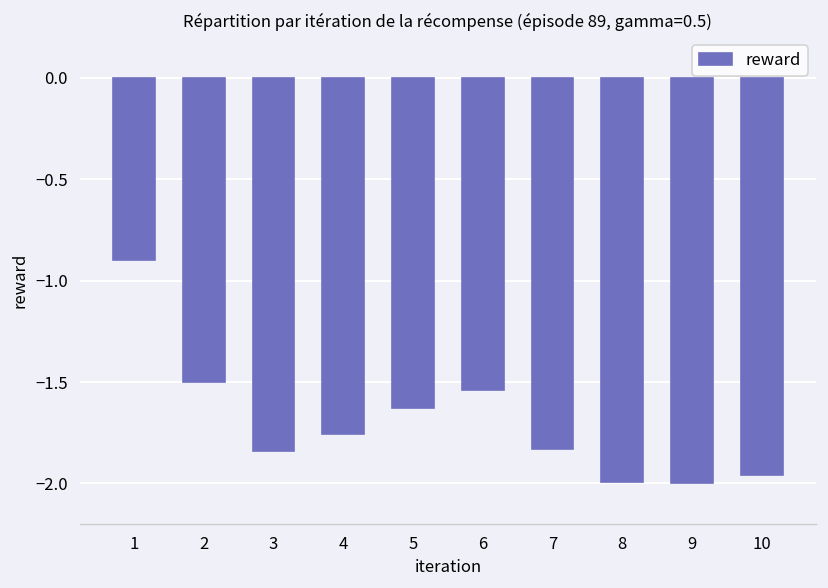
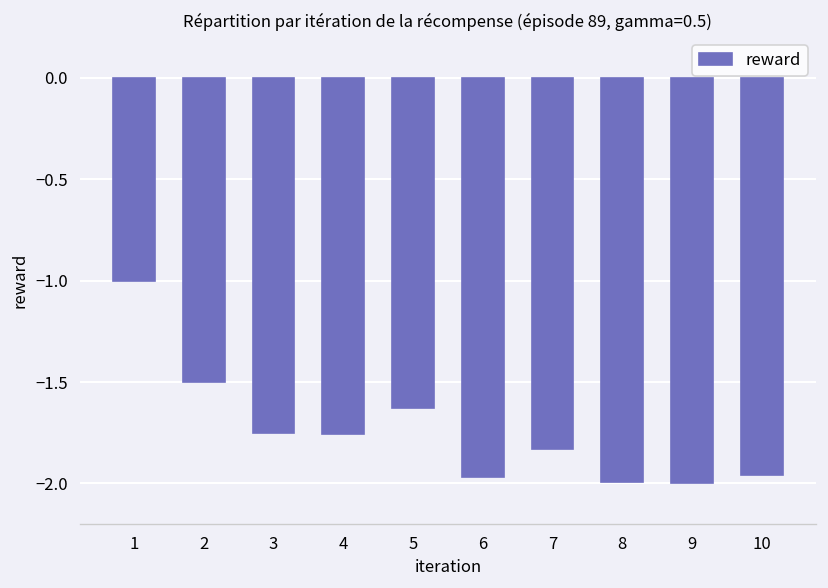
1: -0.9 -> -1.0
3: -1.84 -> -1.75
6: -1.54 -> -1.97
